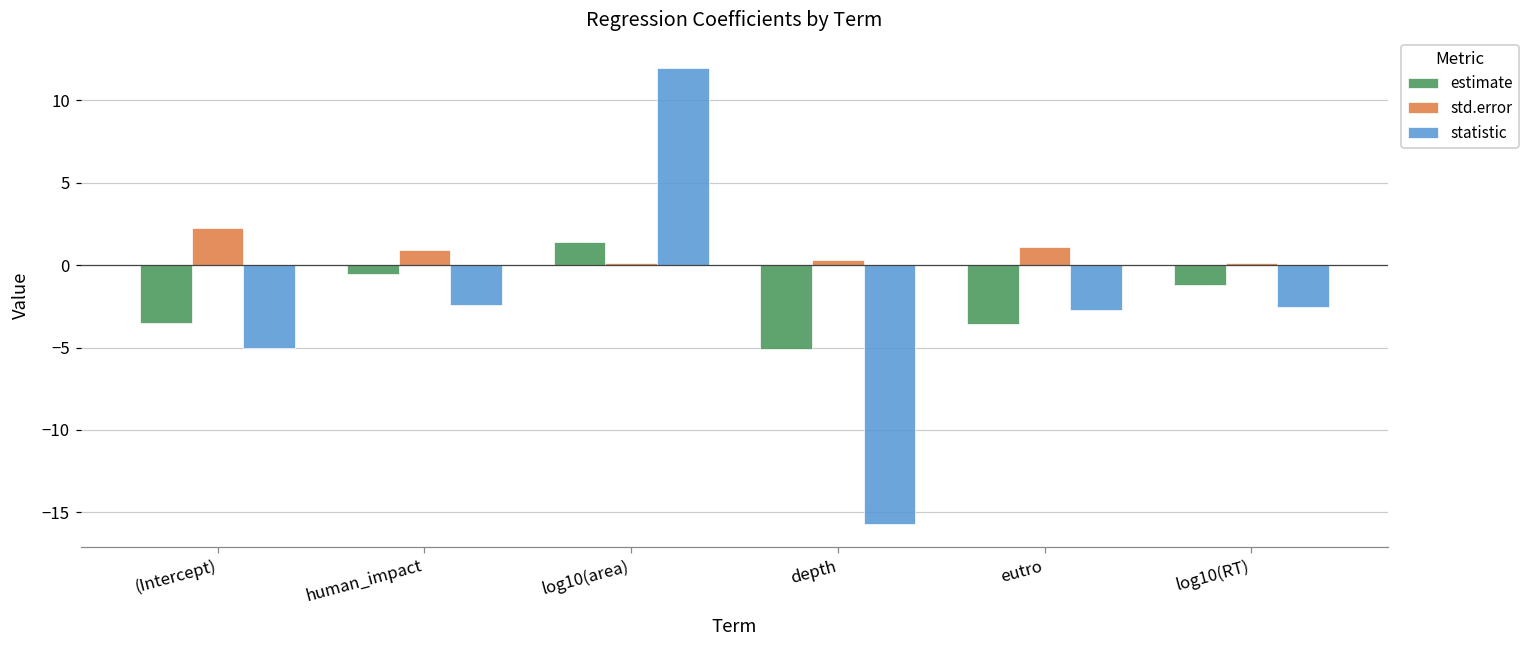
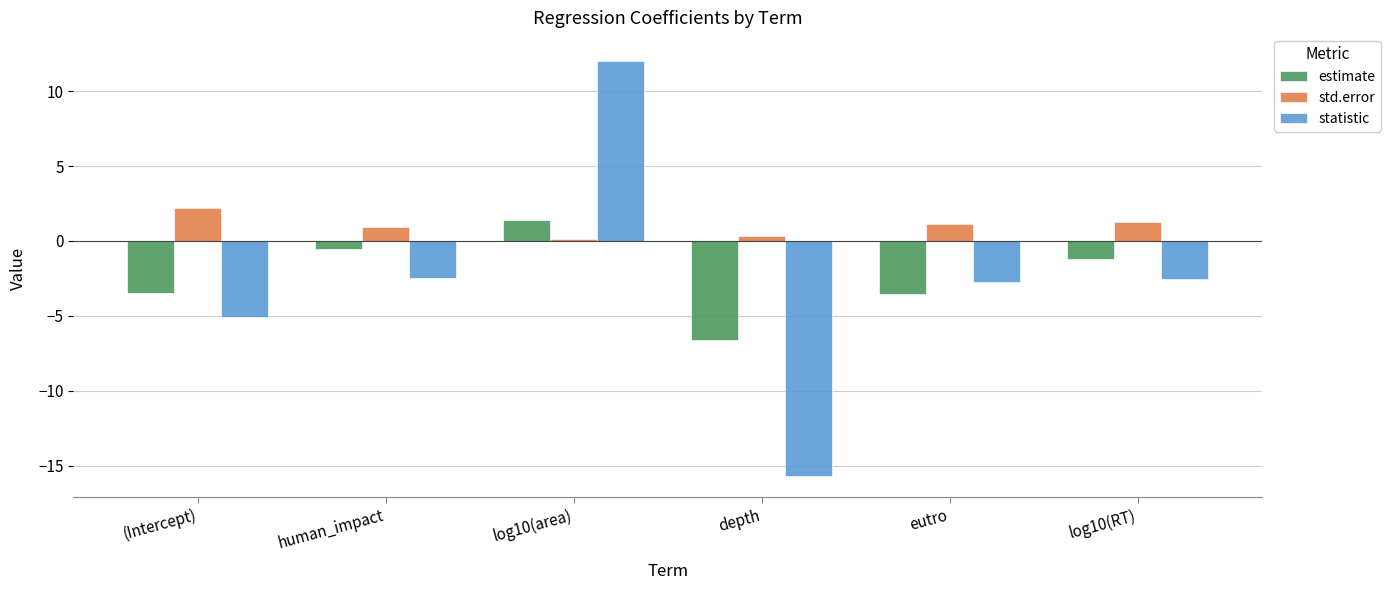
estimate, depth: -5.1 -> -6.6
std.error, log10(RT): 0.1 -> 1.3
